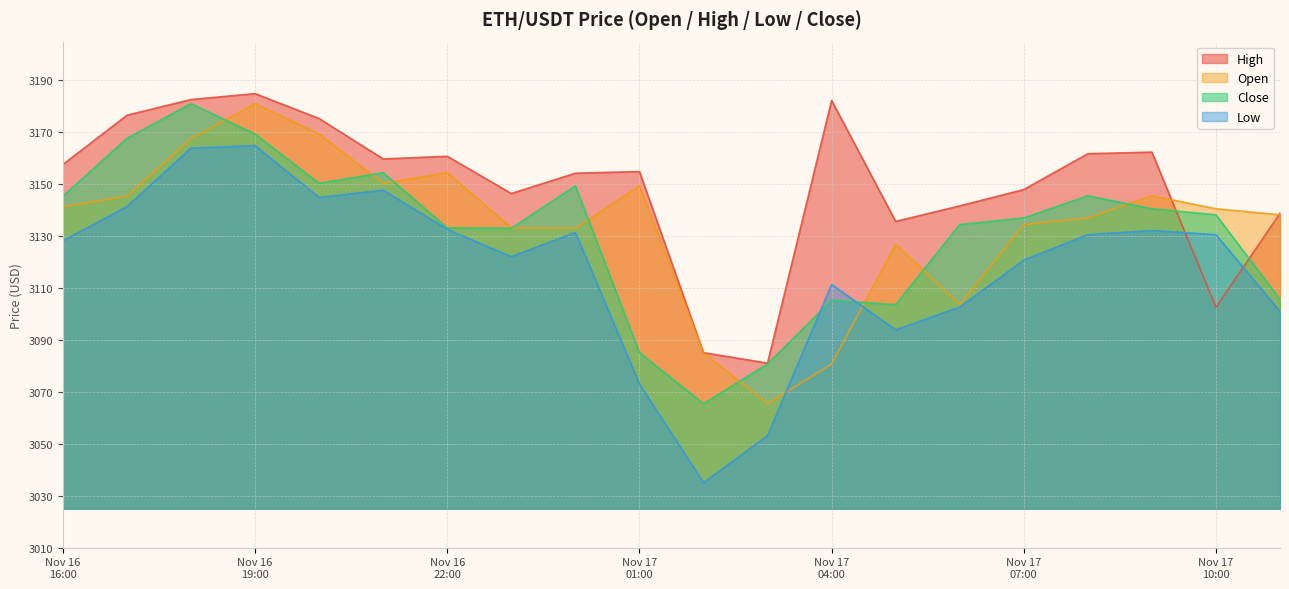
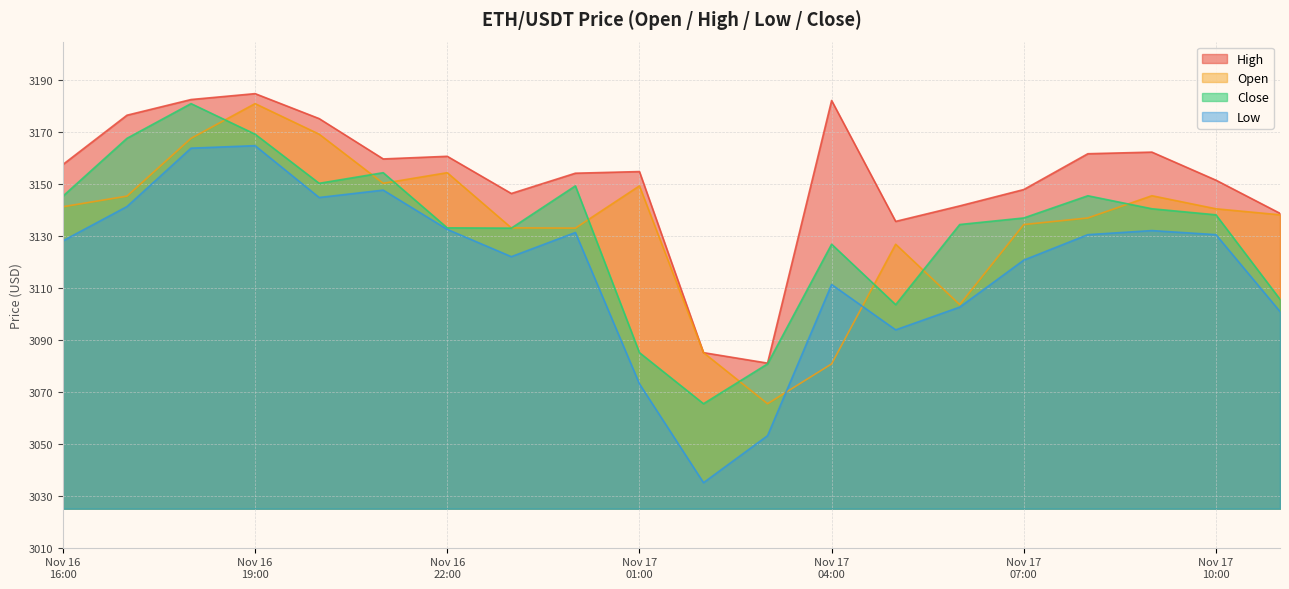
Close, Nov 17 04:00: 3105 -> 3127
High, Nov 17 10:00: 3102 -> 3151
